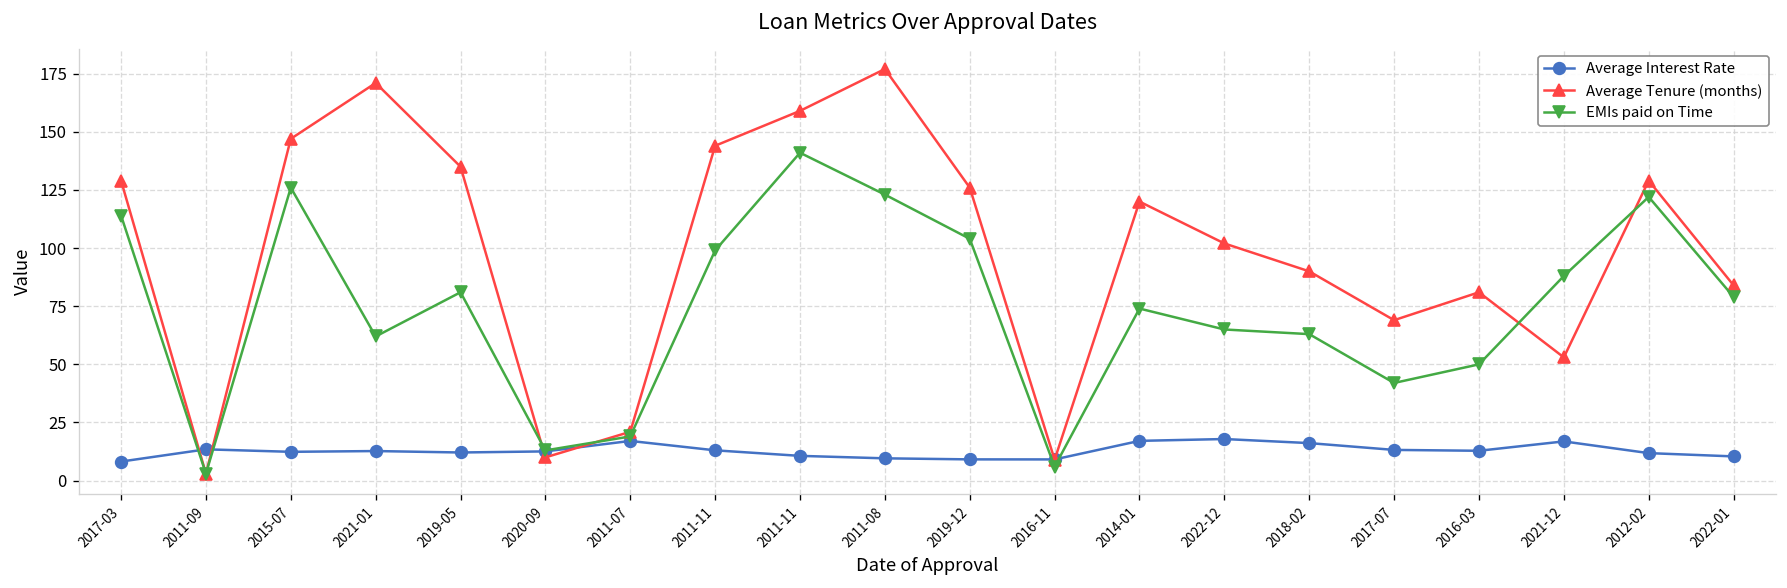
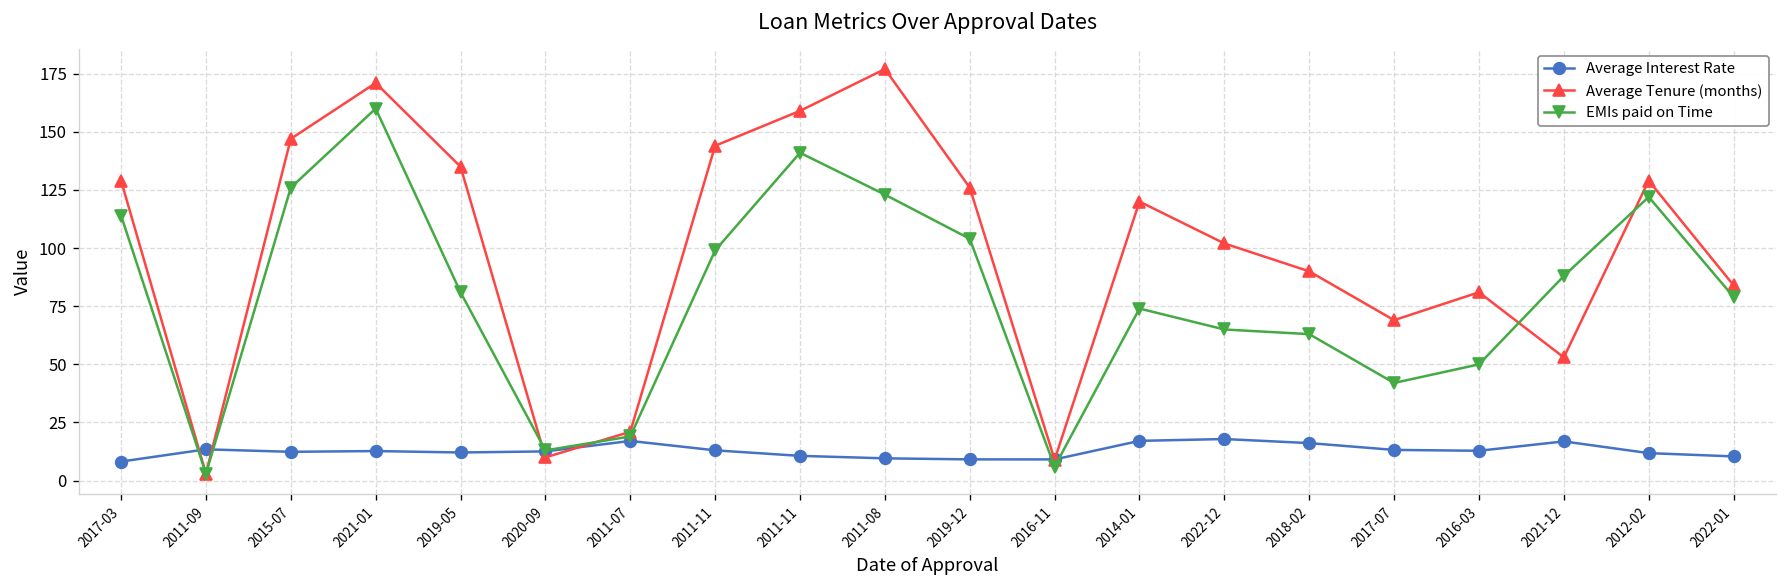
EMIs paid on Time, 2021-01: 62 -> 160
